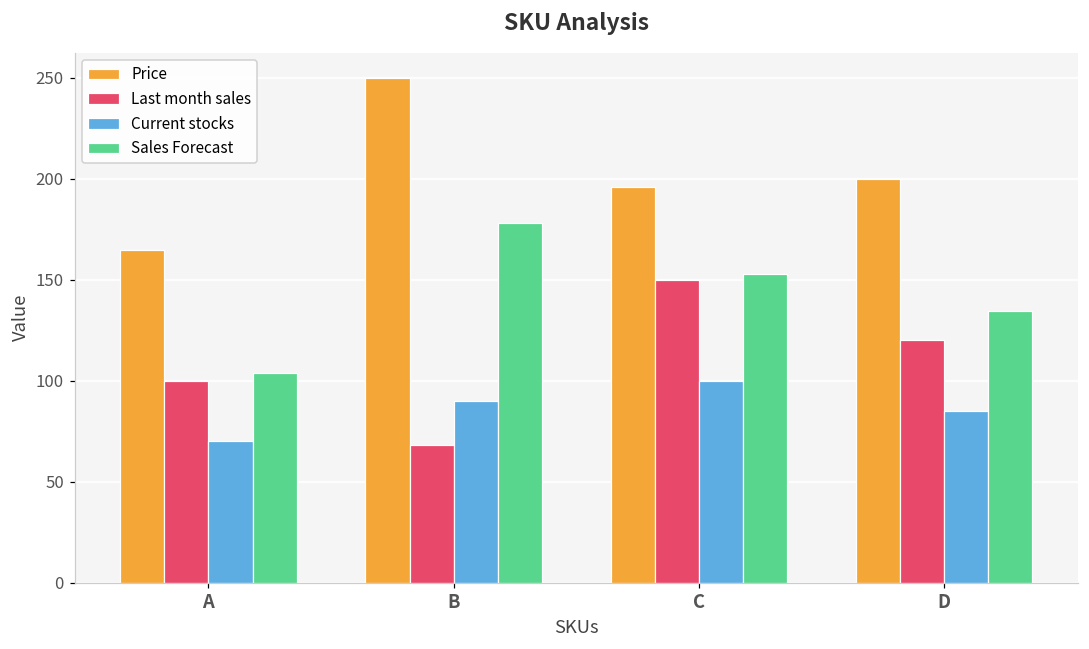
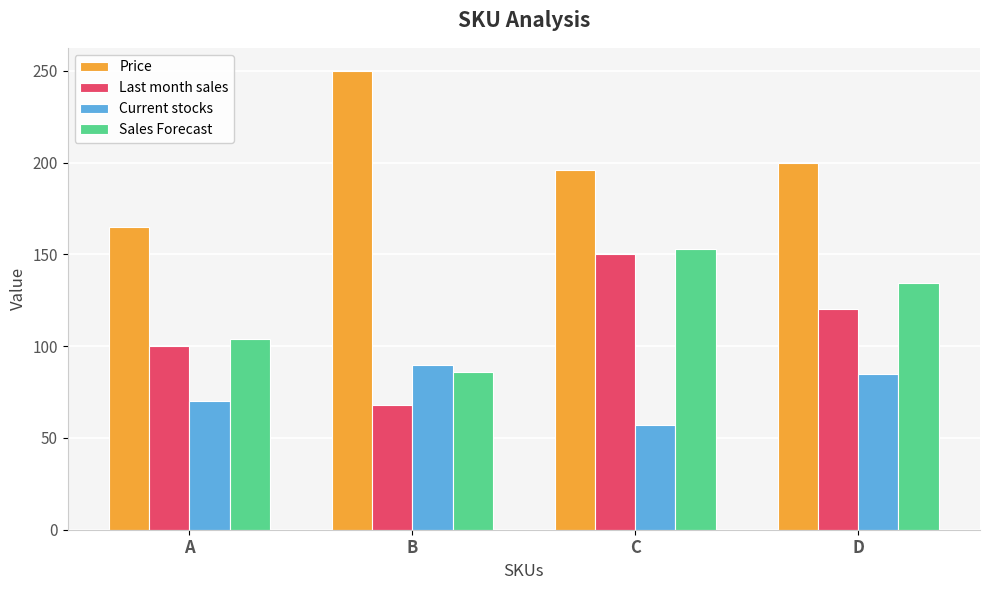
Sales Forecast, B: 178 -> 86
Current stocks, C: 100 -> 57
